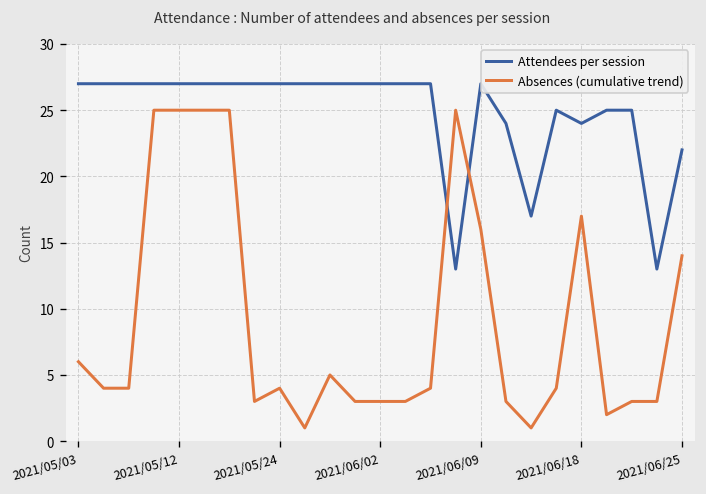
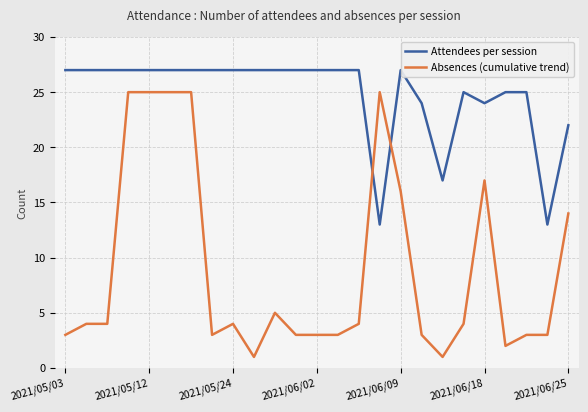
Absences (cumulative trend), 2021/05/03: 6 -> 3
